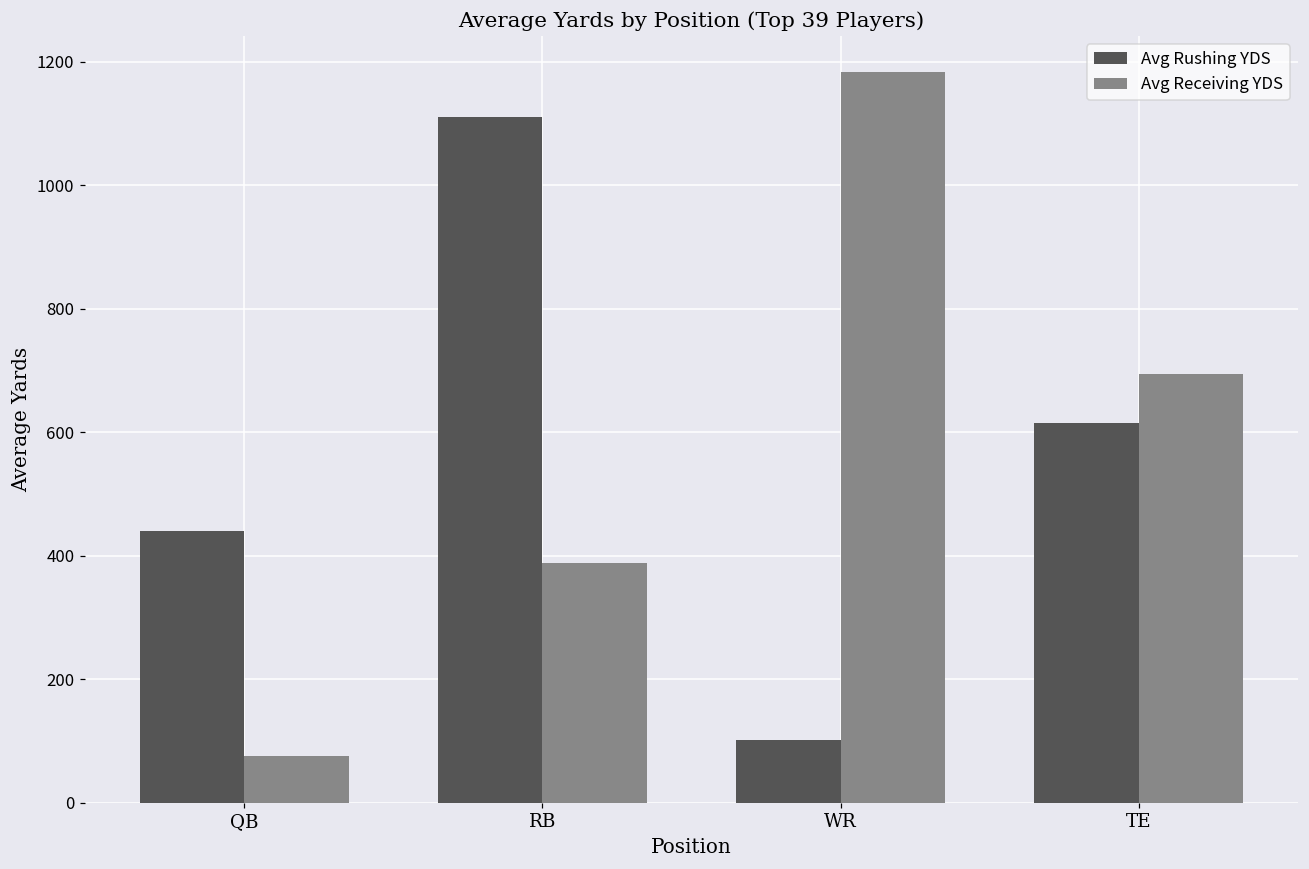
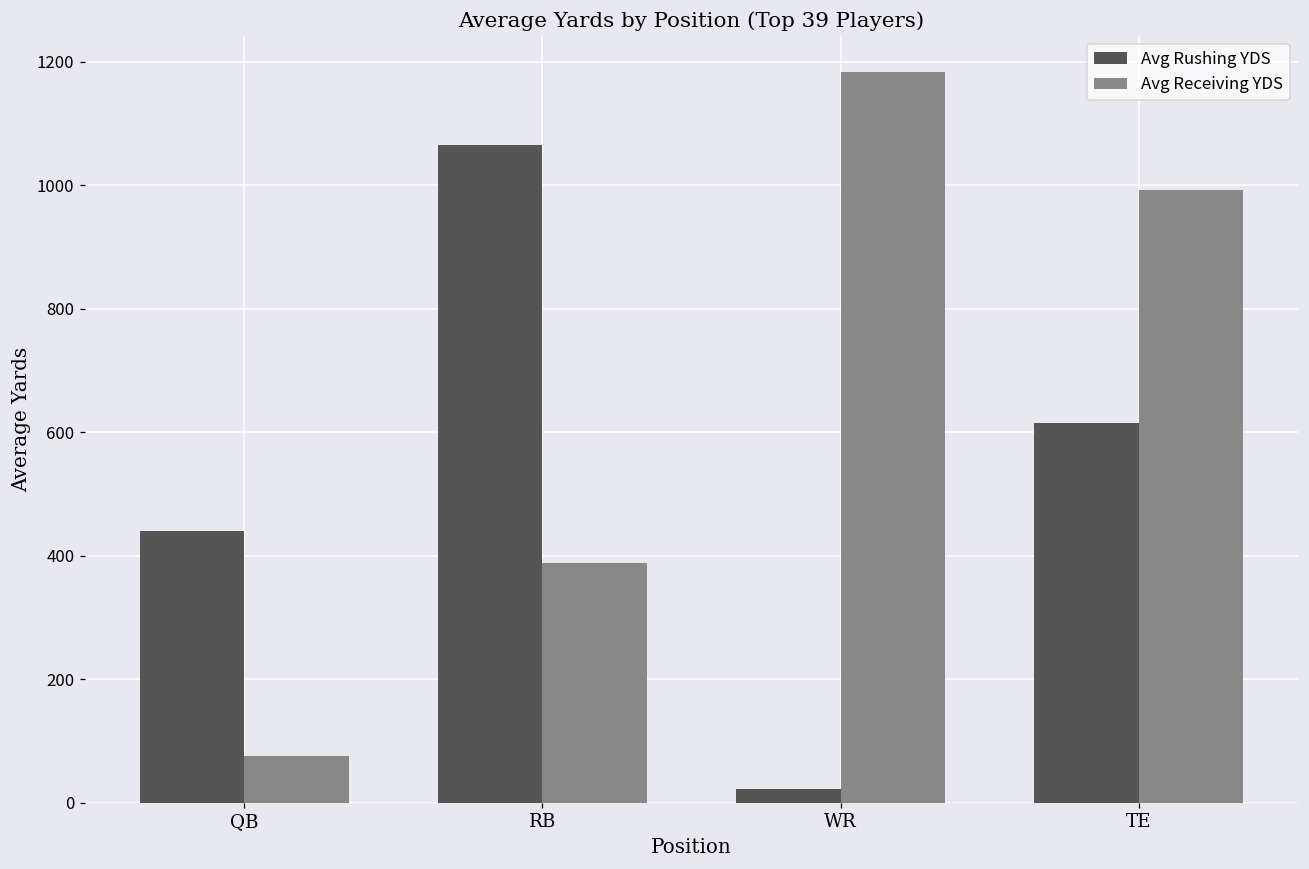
Avg Rushing YDS, RB: 1110 -> 1070
Avg Rushing YDS, WR: 100 -> 20
Avg Receiving YDS, TE: 690 -> 990
